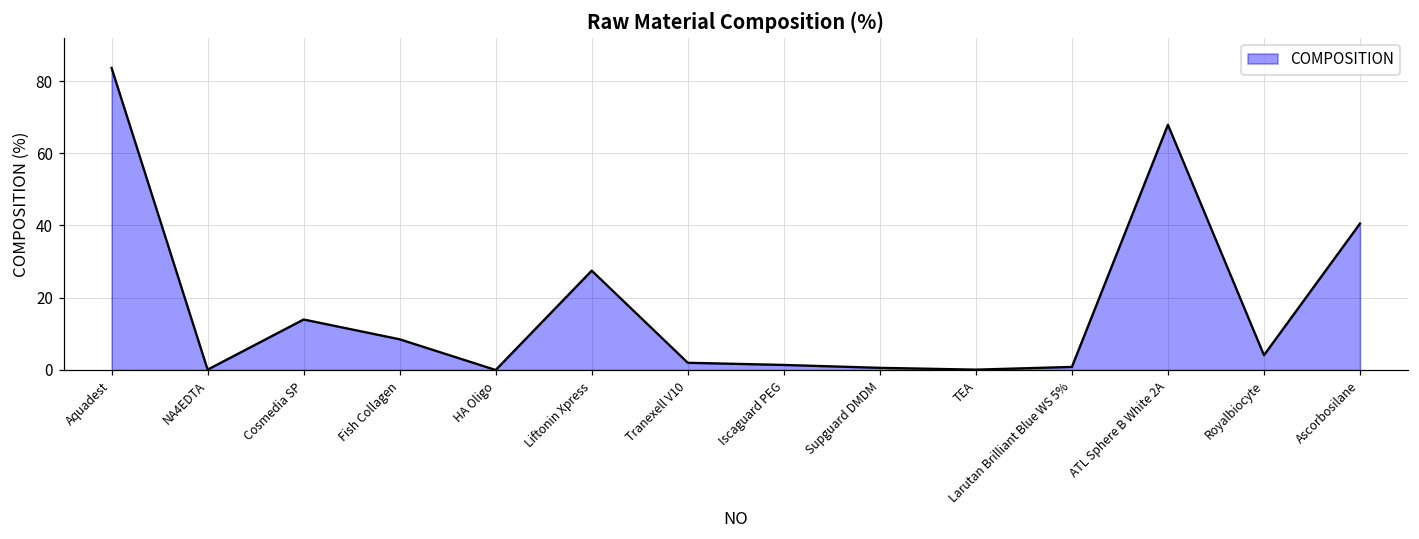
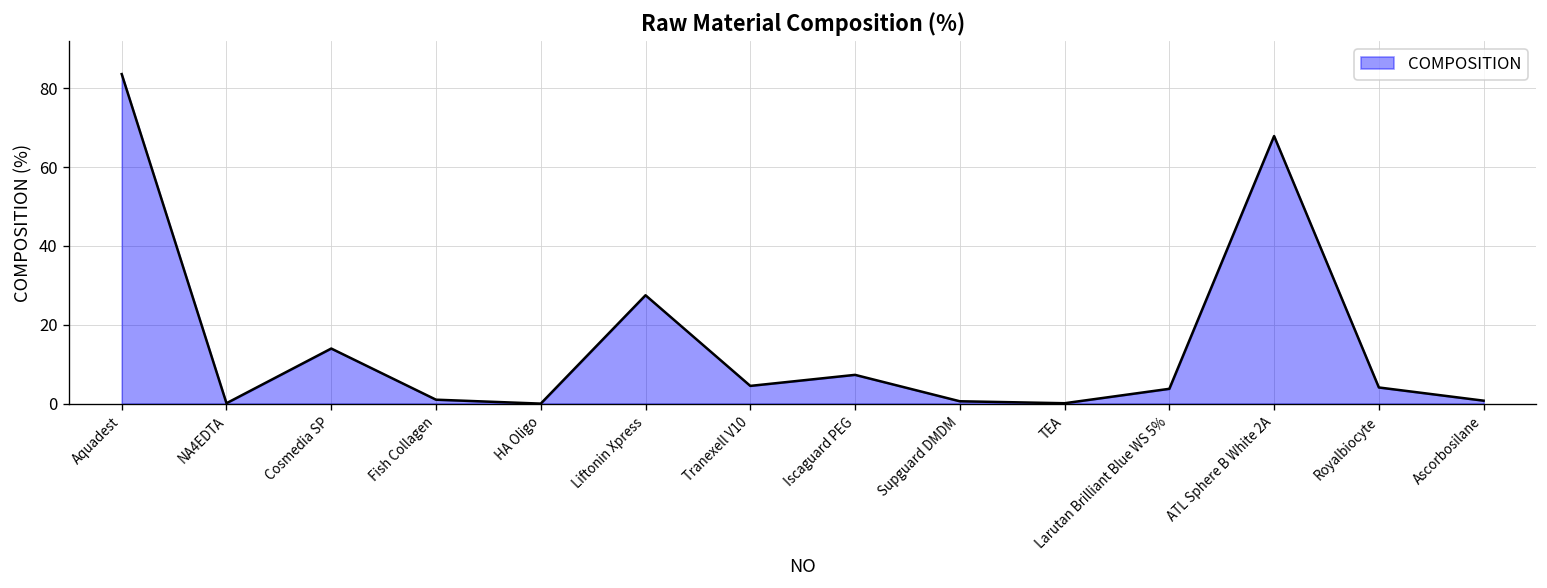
Fish Collagen: 9 -> 1
Tranexell V10: 2 -> 5
Iscaguard PEG: 1 -> 7
Larutan Brilliant Blue WS 5%: 1 -> 4
Ascorbosilane: 41 -> 1
